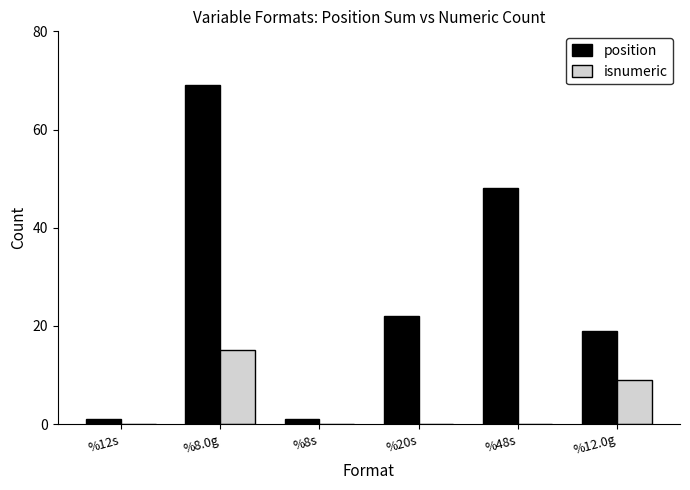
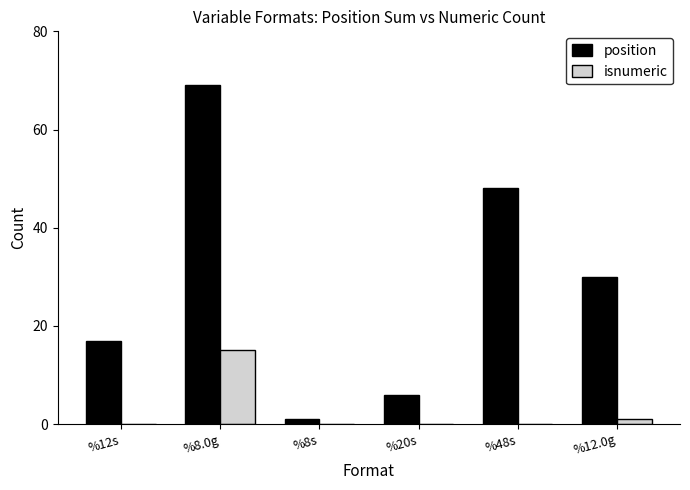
position, %12s: 1 -> 17
position, %20s: 22 -> 6
position, %12.0g: 19 -> 30
isnumeric, %12.0g: 9 -> 1
